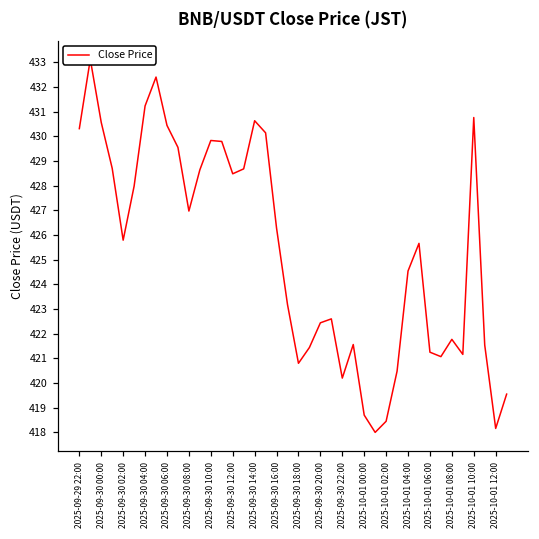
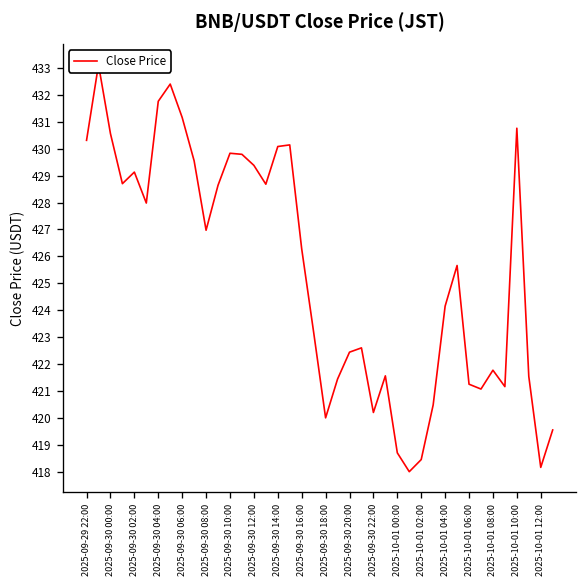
2025-09-30 02:00: 425.8 -> 429.1
2025-09-30 04:00: 431.2 -> 431.8
2025-09-30 06:00: 430.4 -> 431.2
2025-09-30 12:00: 428.5 -> 429.4
2025-09-30 14:00: 430.6 -> 430.1
2025-09-30 18:00: 420.8 -> 420.0
2025-10-01 04:00: 424.5 -> 424.2
